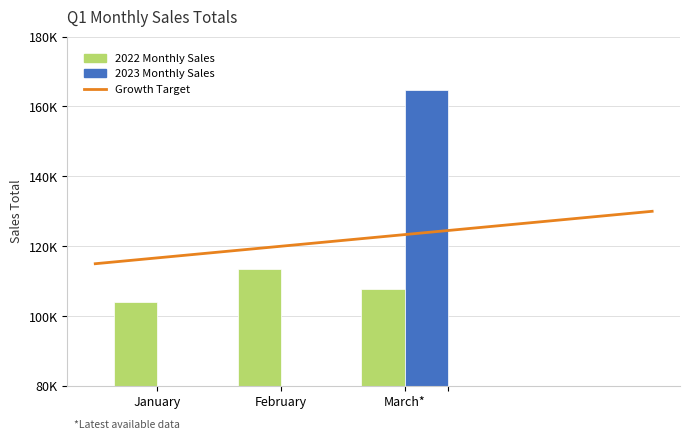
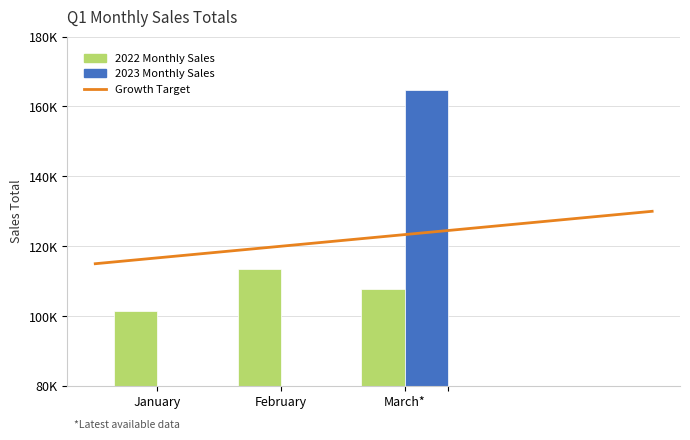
2022 Monthly Sales, January: 104000 -> 102000
